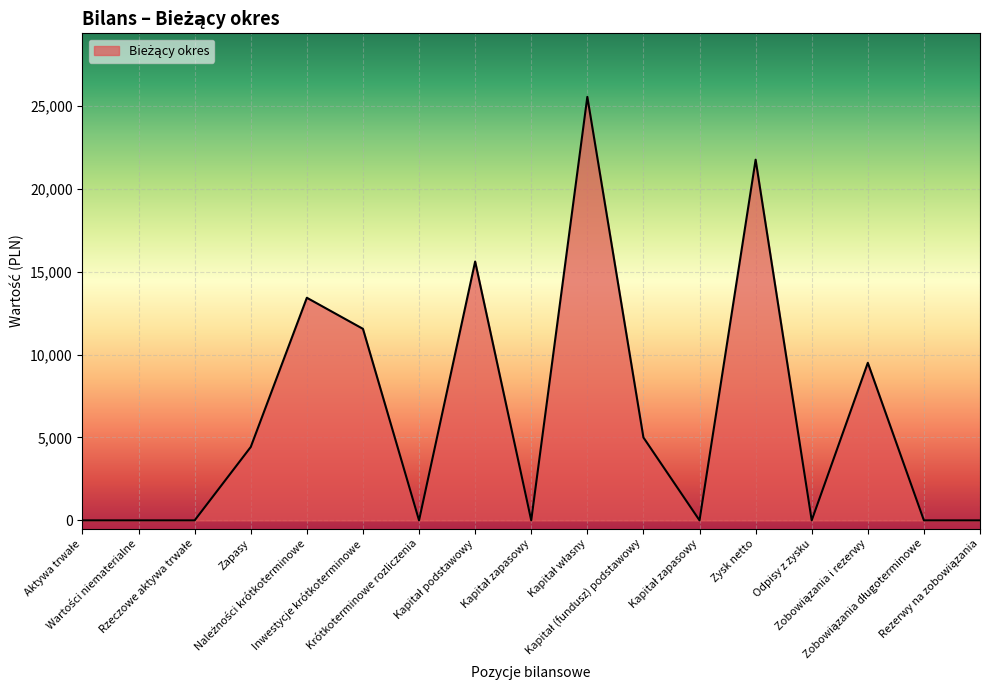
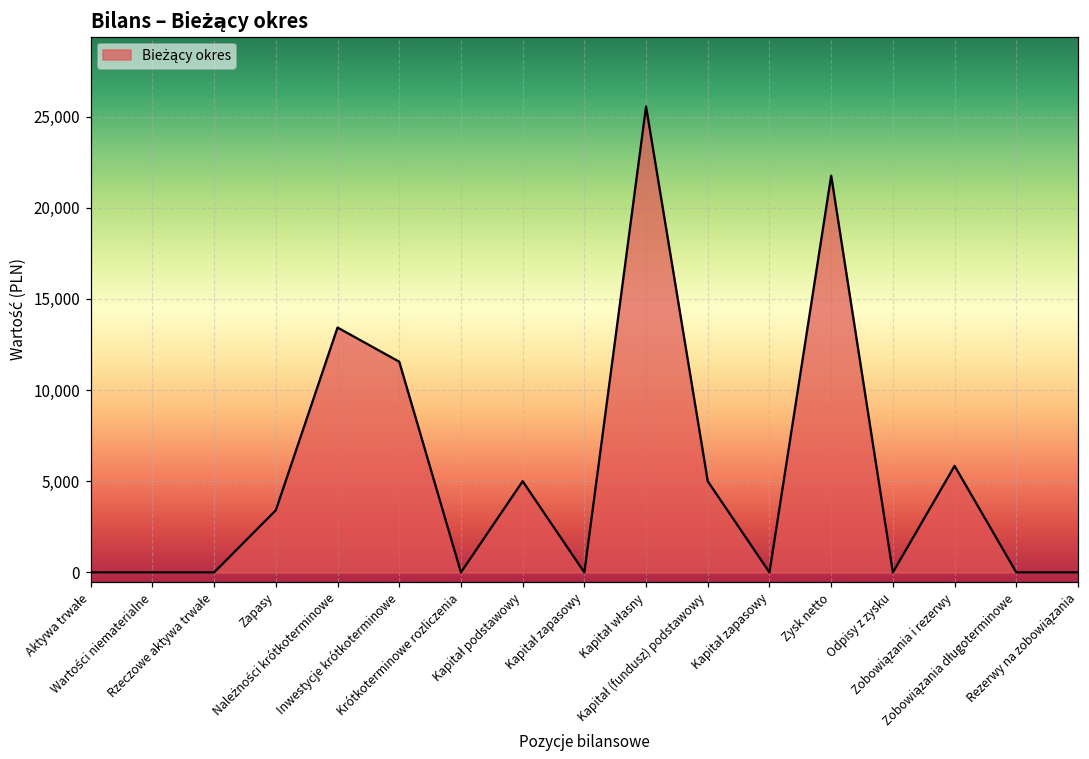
Zapasy: 4,400 -> 3,400
Kapitał podstawowy: 15,600 -> 5,000
Zobowiązania i rezerwy: 9,500 -> 5,800
